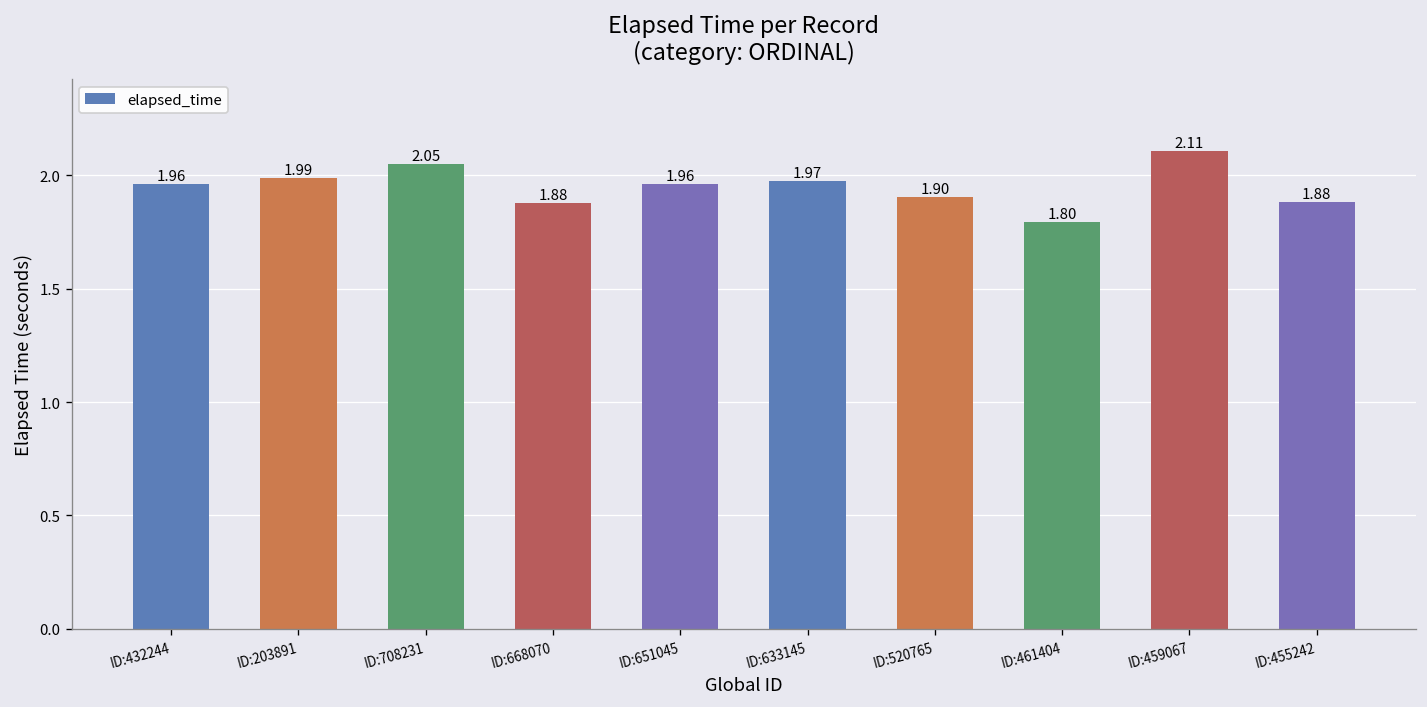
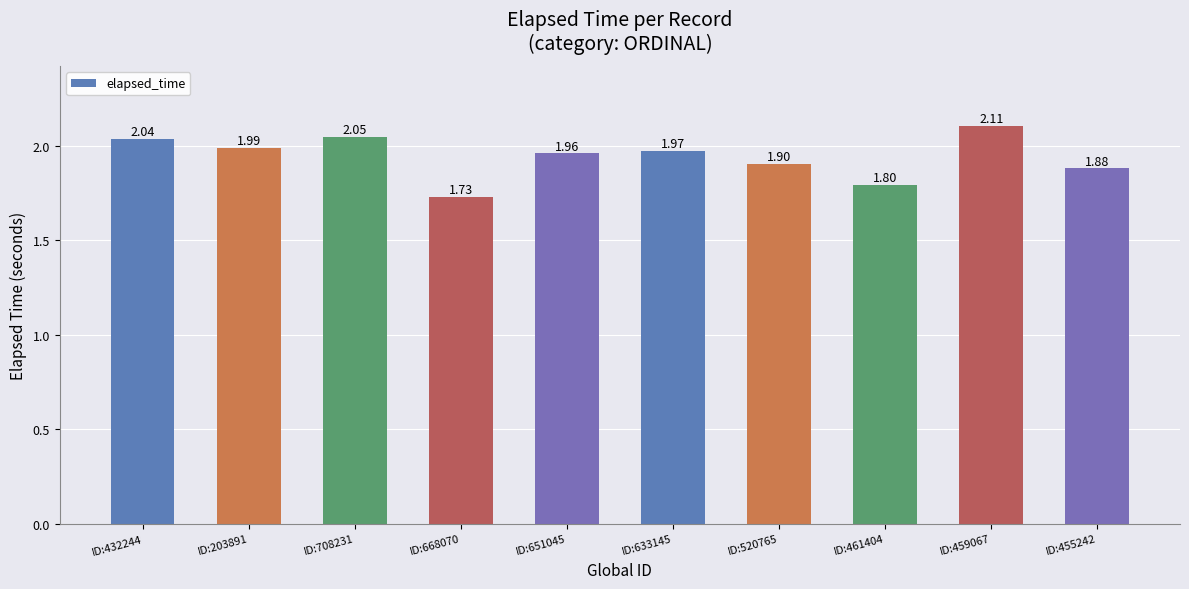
ID:432244: 1.96 -> 2.04
ID:668070: 1.88 -> 1.73
